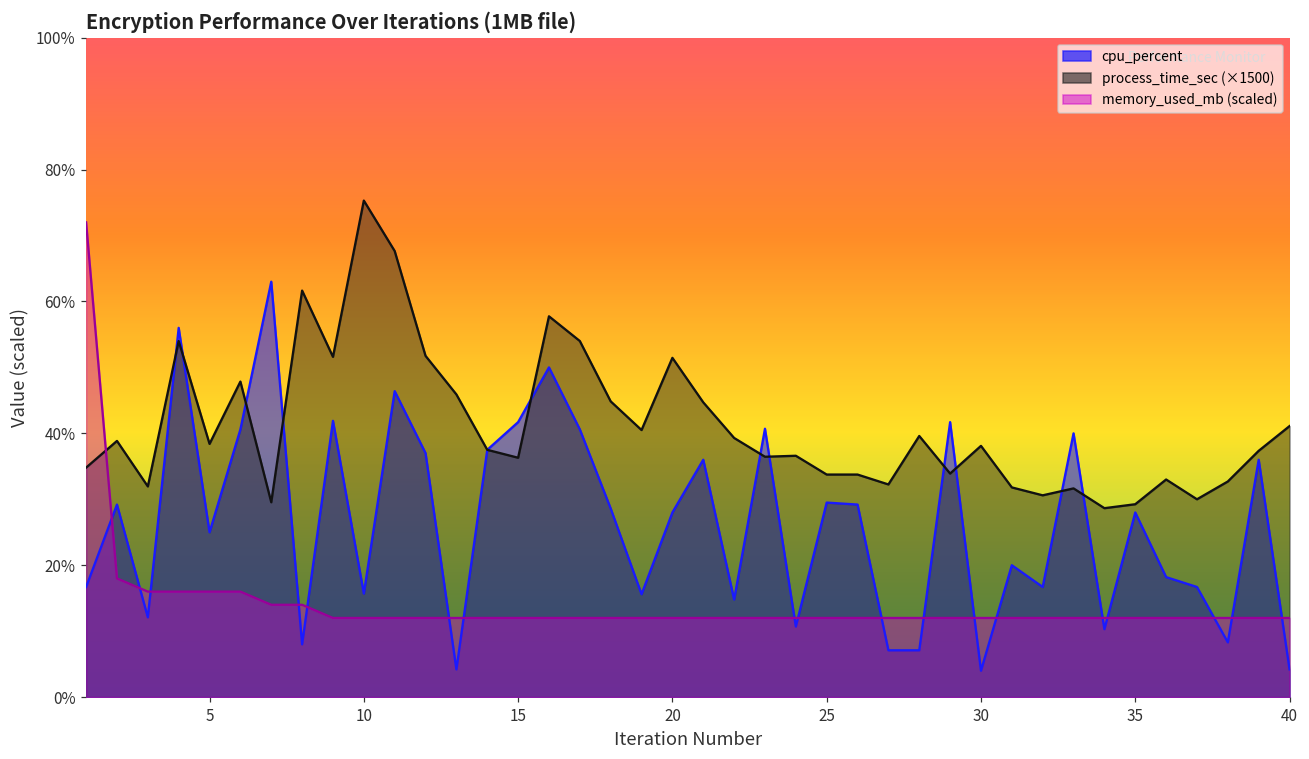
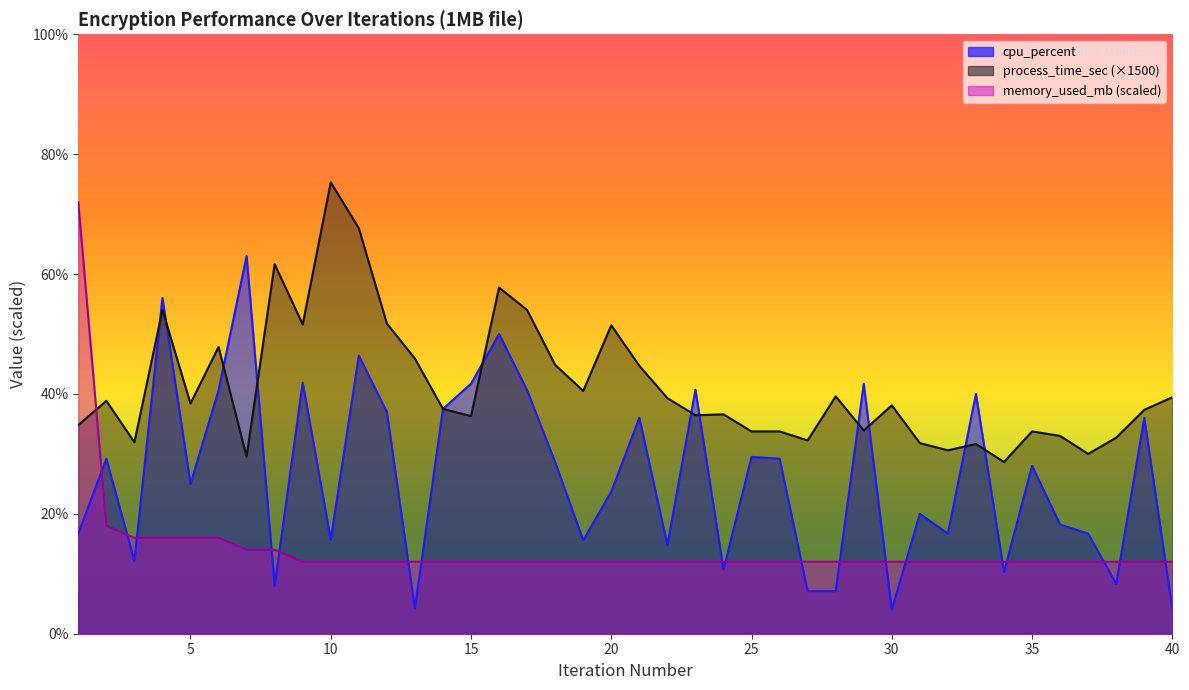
cpu_percent, 20: 28% -> 24%
process_time_sec (×1500), 35: 29% -> 34%
process_time_sec (×1500), 40: 41% -> 39%
